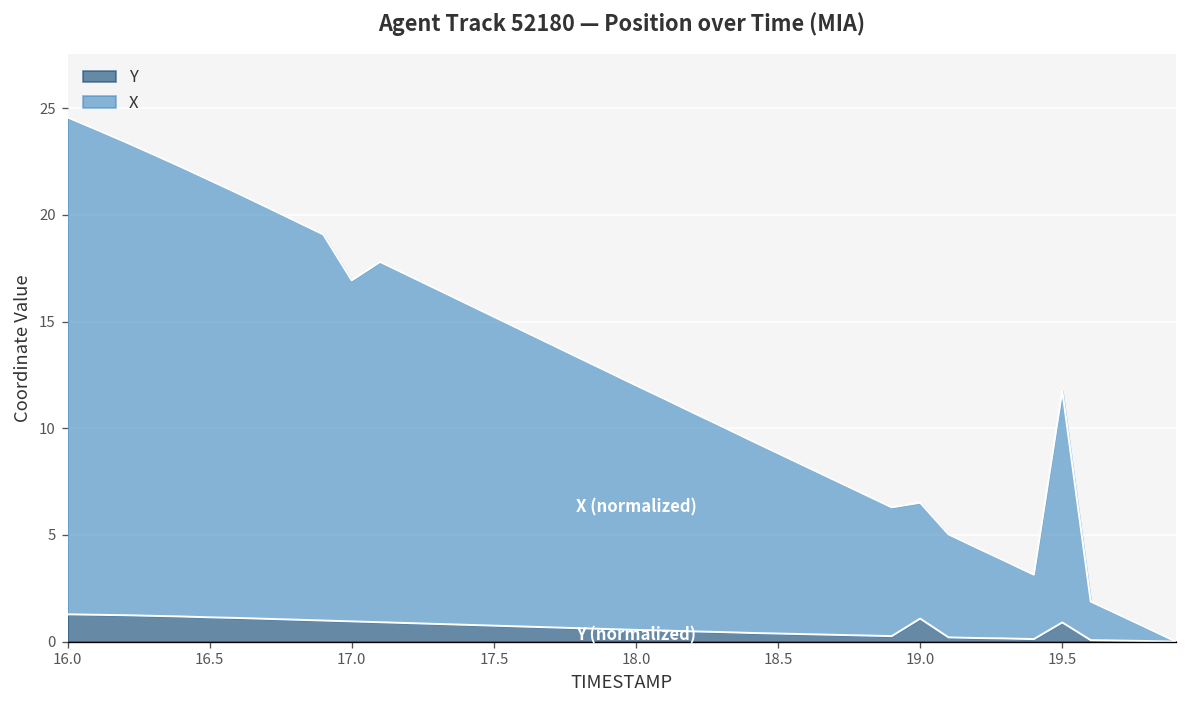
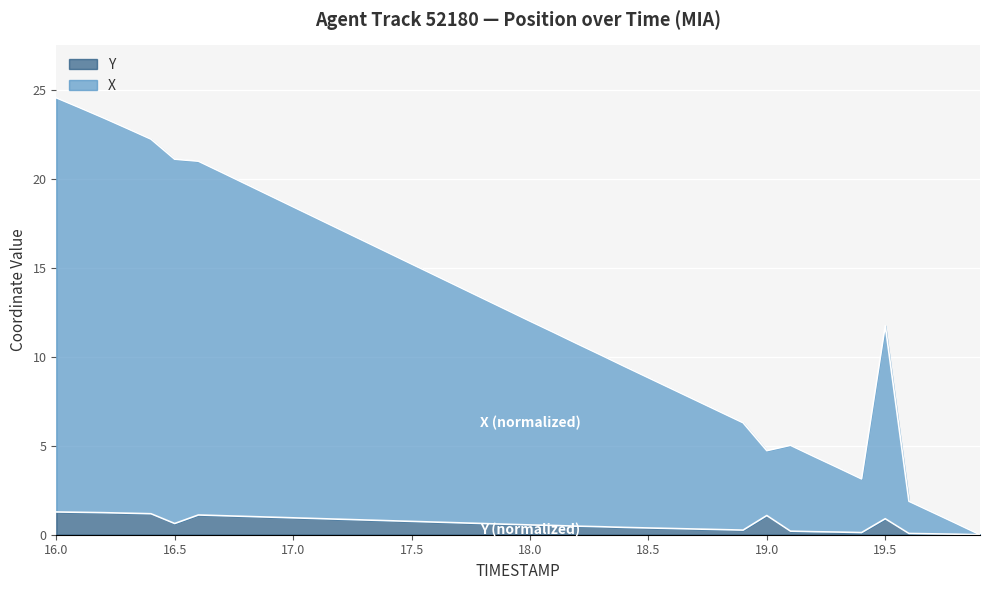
Y, 16.5: 1.1 -> 0.6
X, 17.0: 16.0 -> 17.5
X, 19.0: 5.4 -> 3.6
